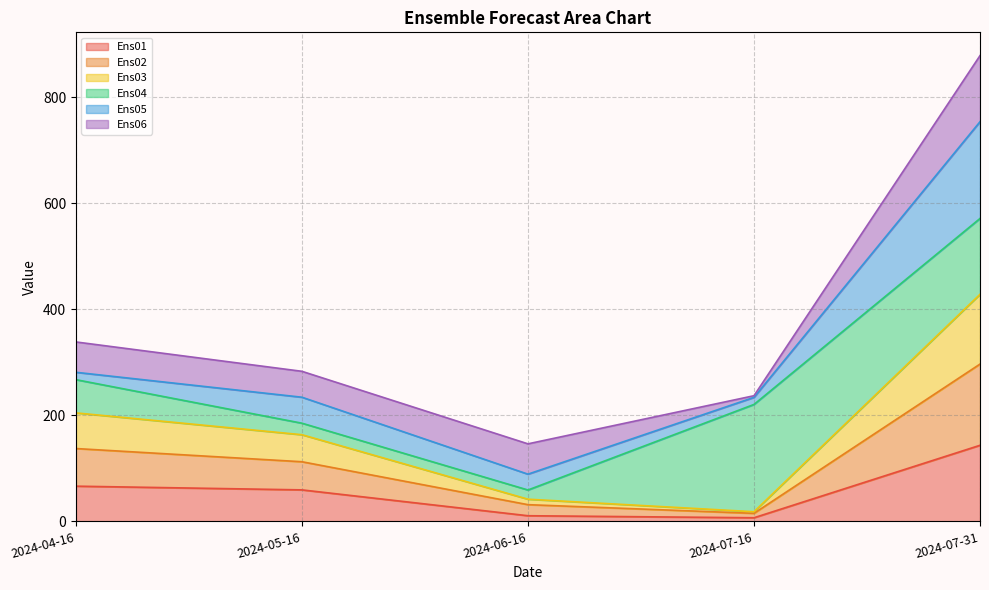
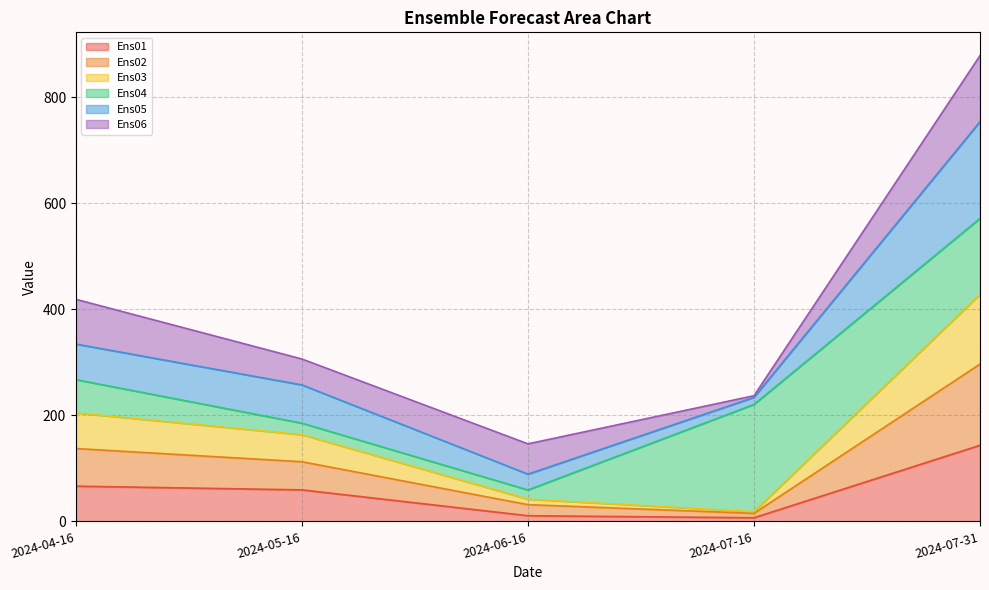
Ens05, 2024-04-16: 10 -> 70
Ens06, 2024-04-16: 60 -> 80
Ens05, 2024-05-16: 50 -> 70
